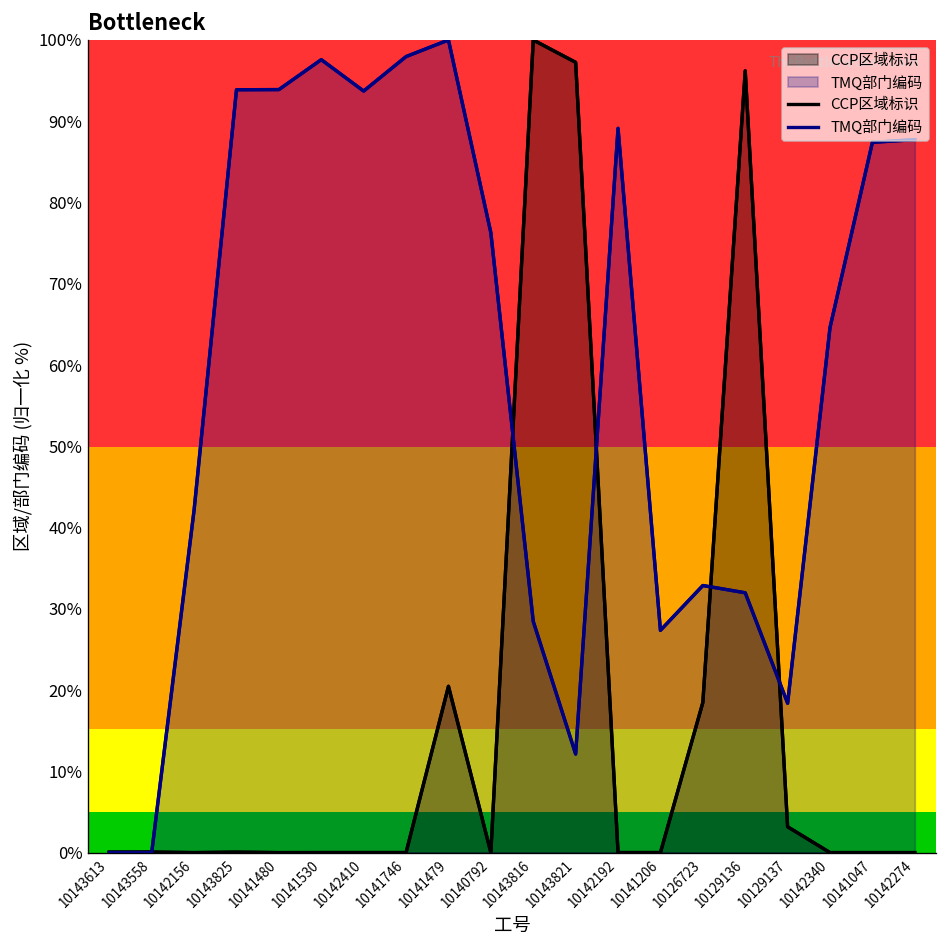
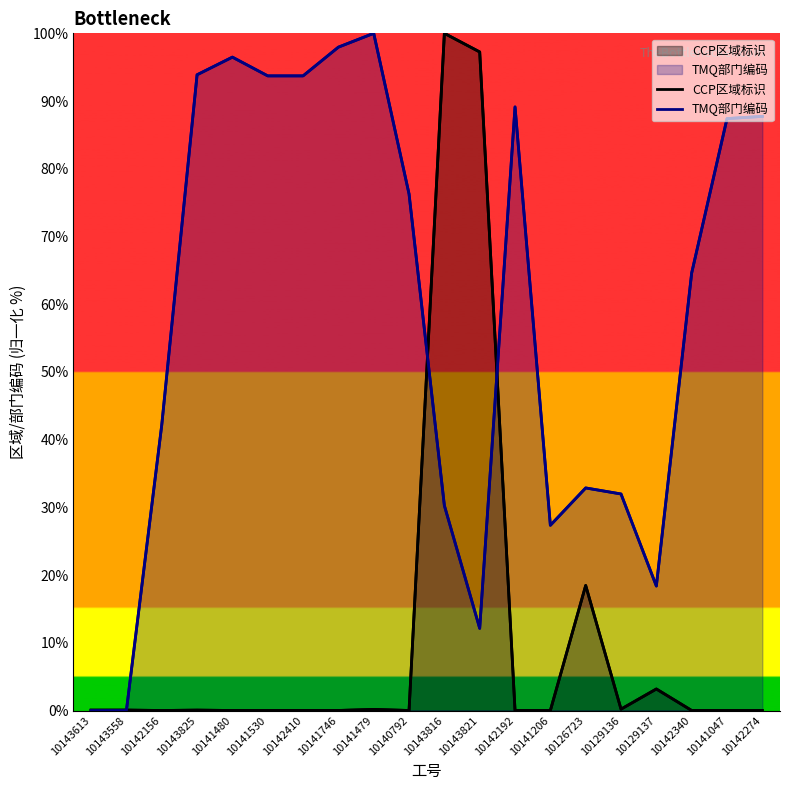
TMQ部门编码, 10141480: 94% -> 96%
TMQ部门编码, 10141530: 98% -> 94%
CCP区域标识, 10141479: 20% -> 0%
TMQ部门编码, 10143816: 28% -> 30%
CCP区域标识, 10129136: 96% -> 0%
